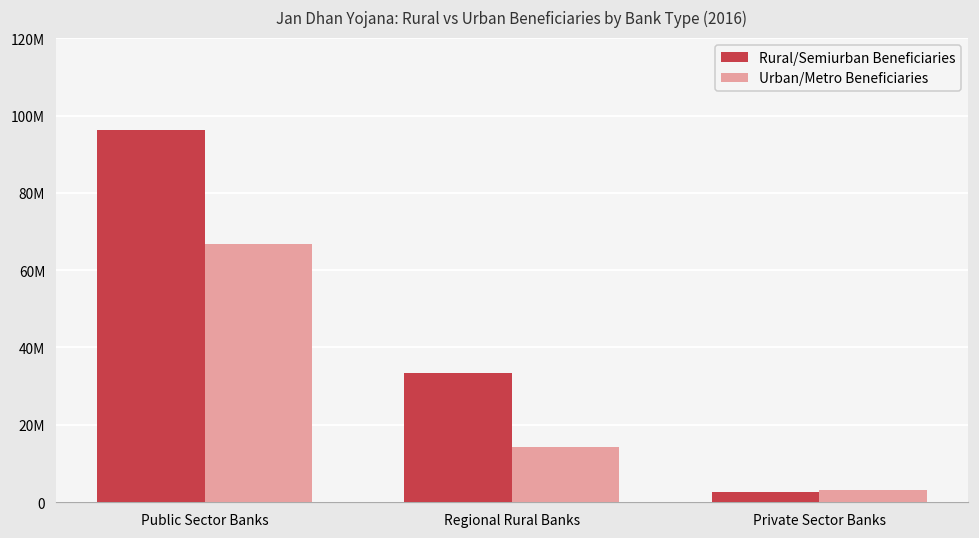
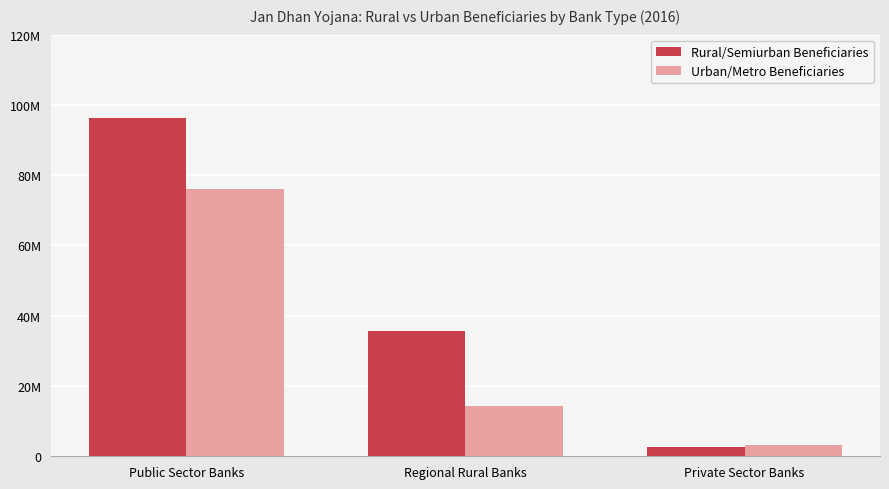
Urban/Metro Beneficiaries, Public Sector Banks: 67000000 -> 76000000
Rural/Semiurban Beneficiaries, Regional Rural Banks: 33000000 -> 36000000
